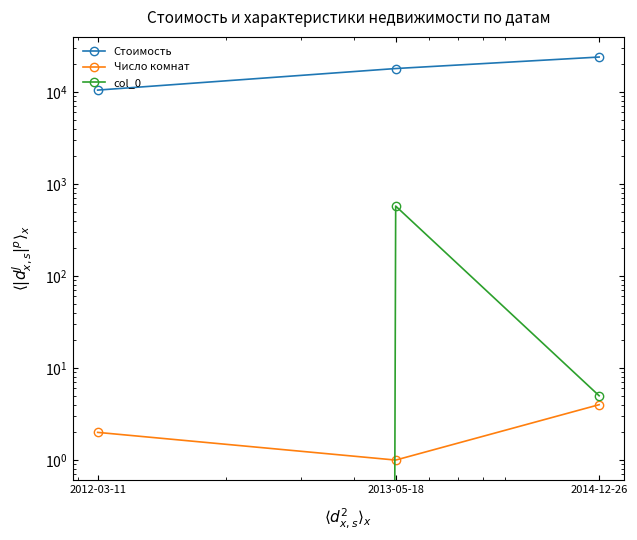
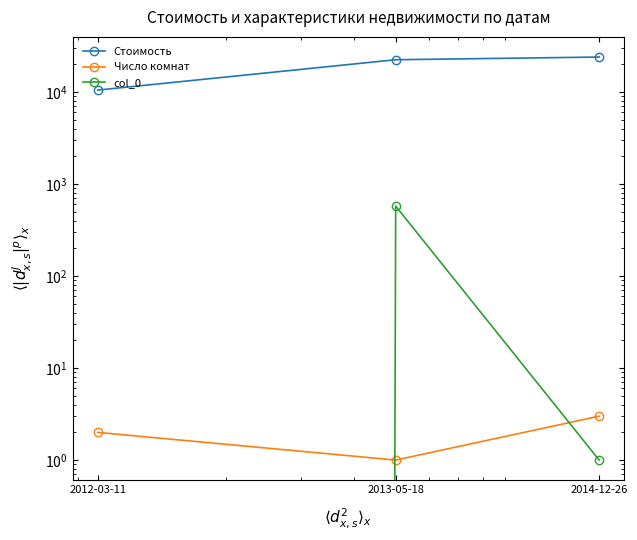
Стоимость, 2013-05-18: 18000 -> 22000
Число комнат, 2014-12-26: 4 -> 3
col_0, 2014-12-26: 5 -> 1
